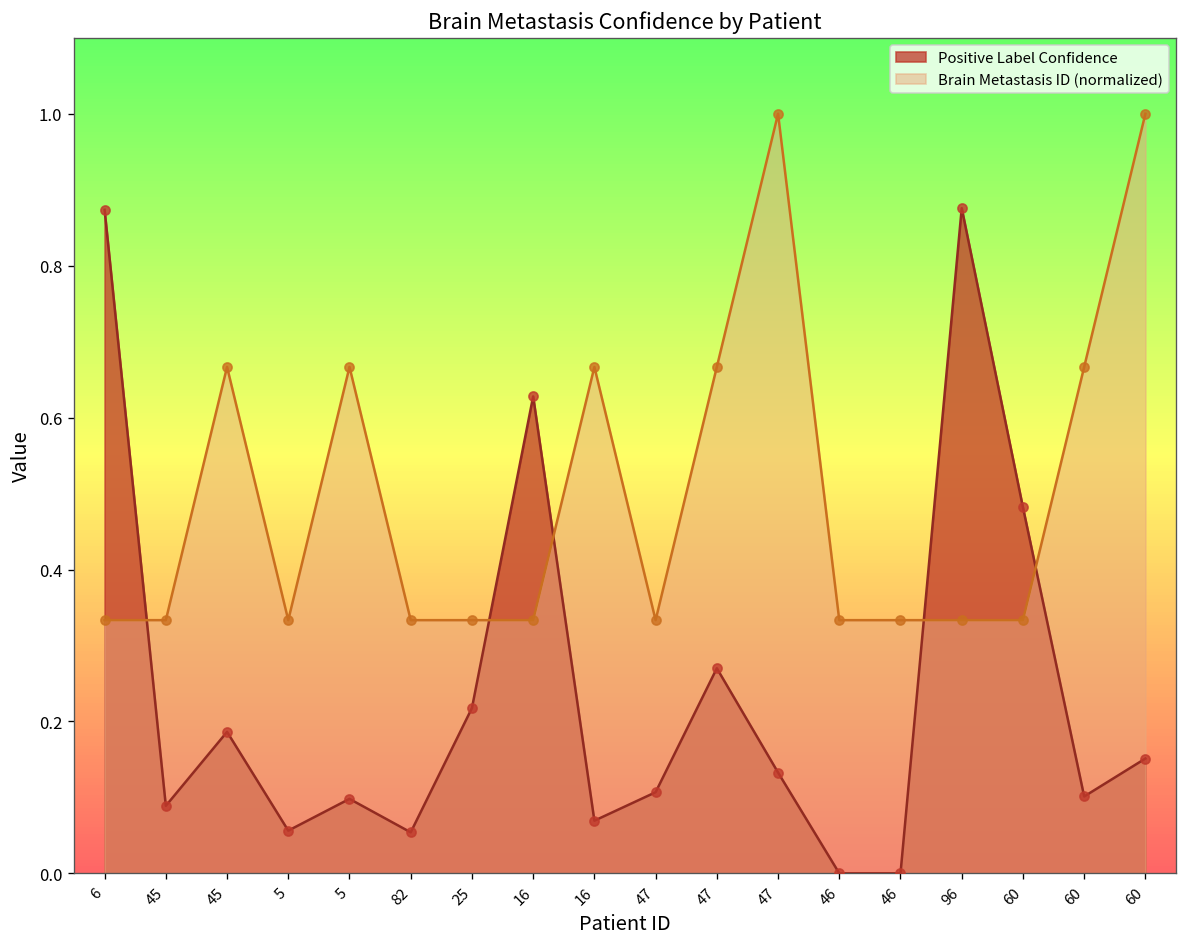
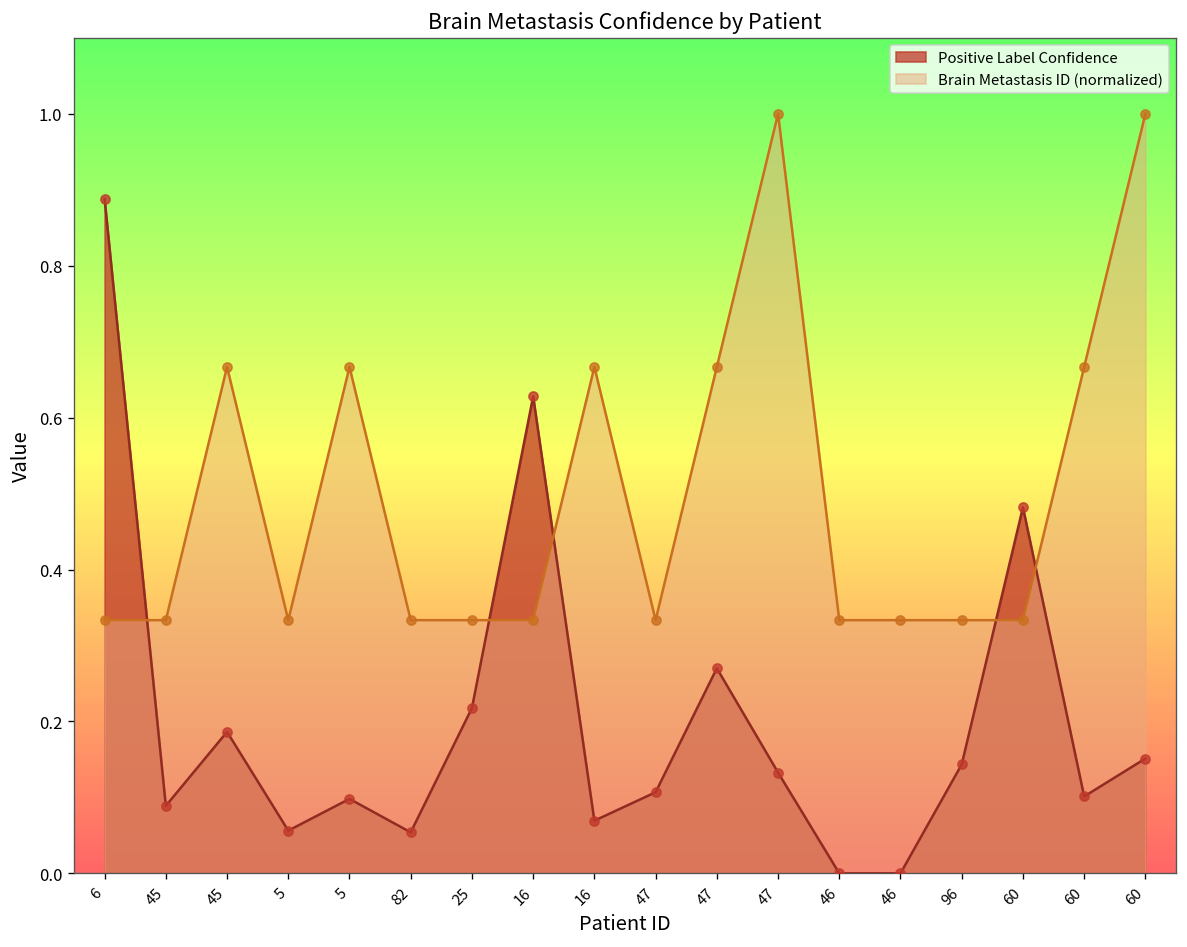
Positive Label Confidence, 6: 0.87 -> 0.89
Positive Label Confidence, 96: 0.88 -> 0.14
